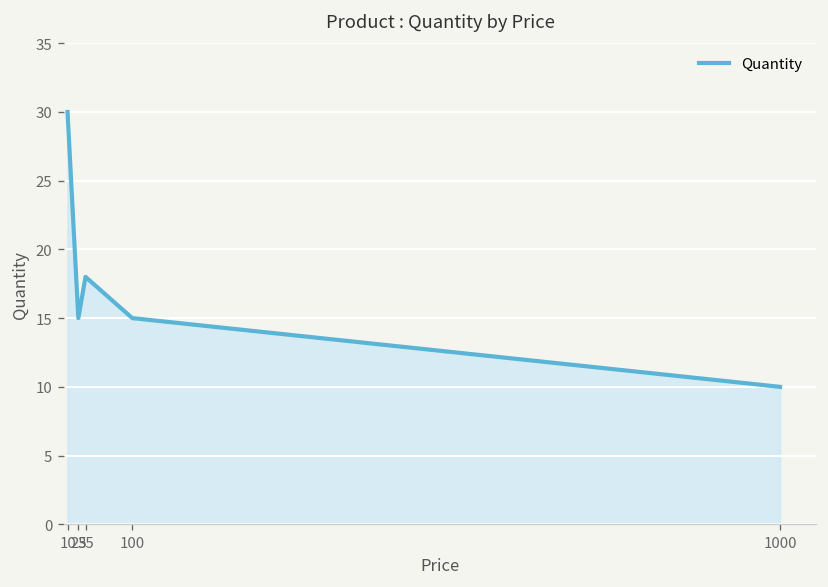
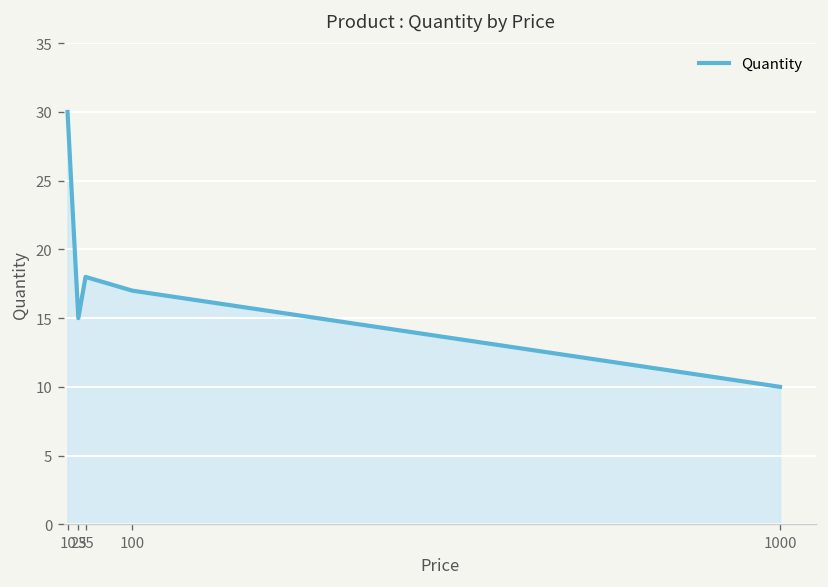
100: 15 -> 17
